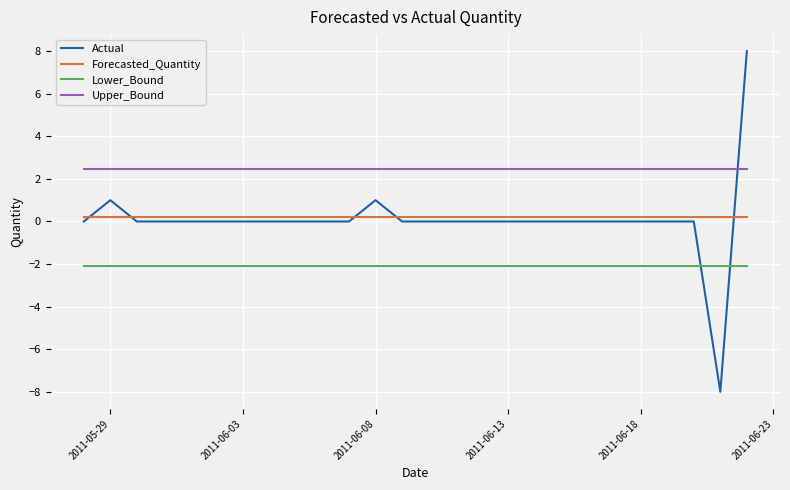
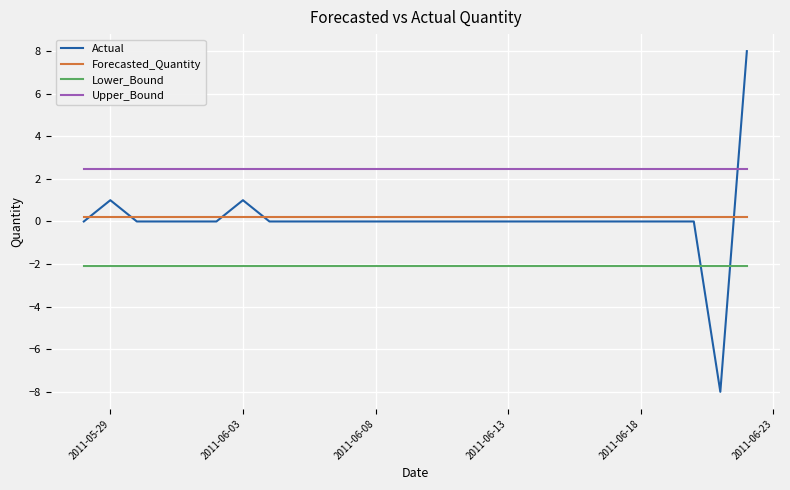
Actual, 2011-06-03: 0 -> 1
Actual, 2011-06-08: 1 -> 0
